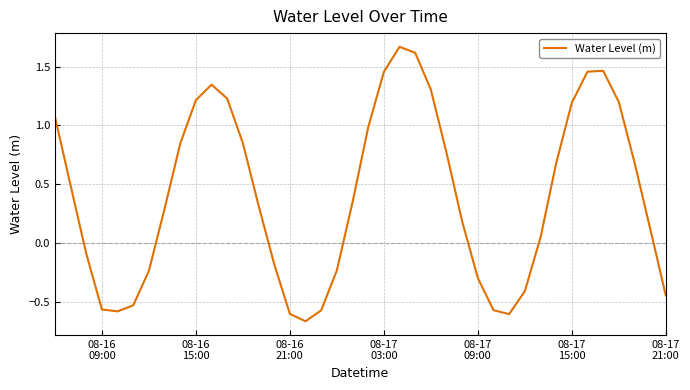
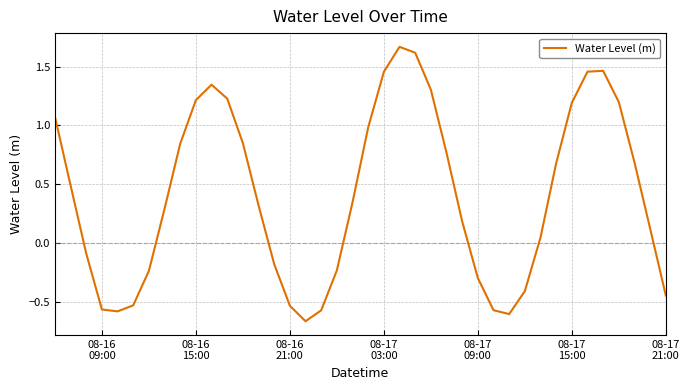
08-16 21:00: -0.60 -> -0.53
